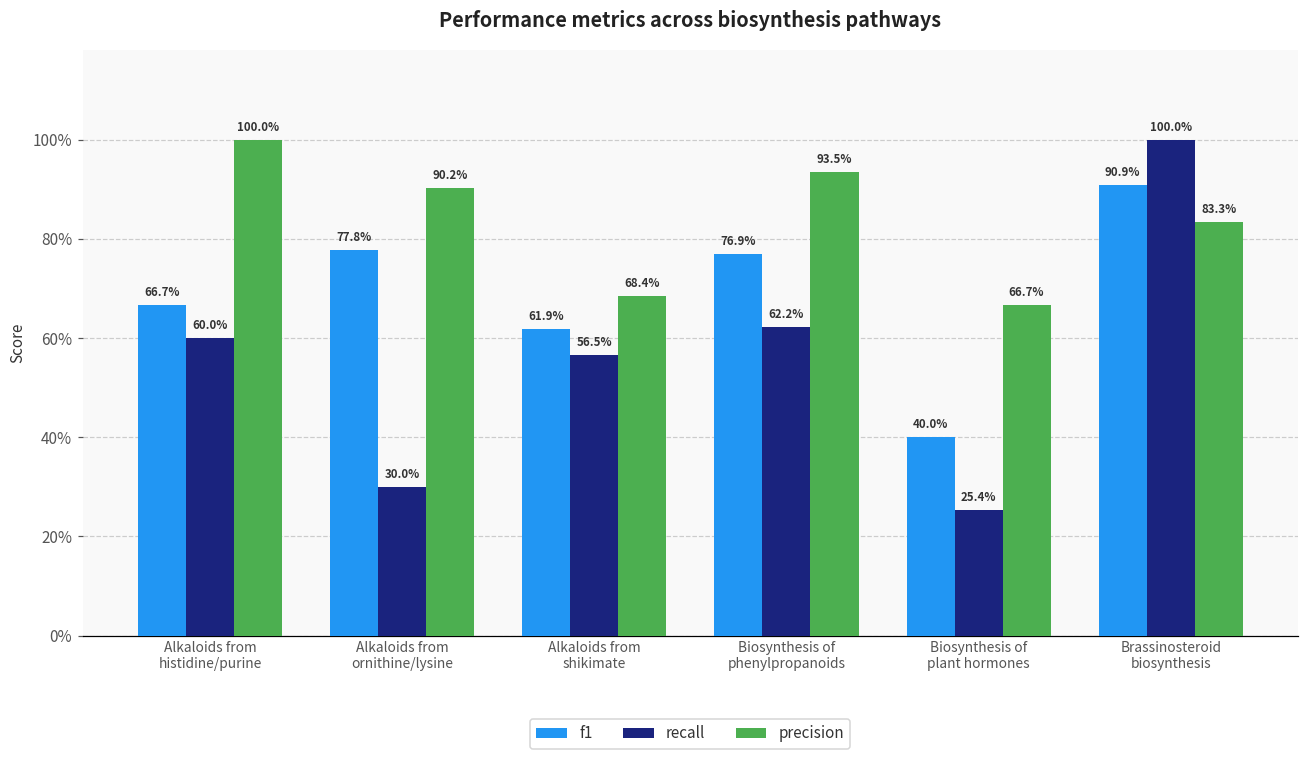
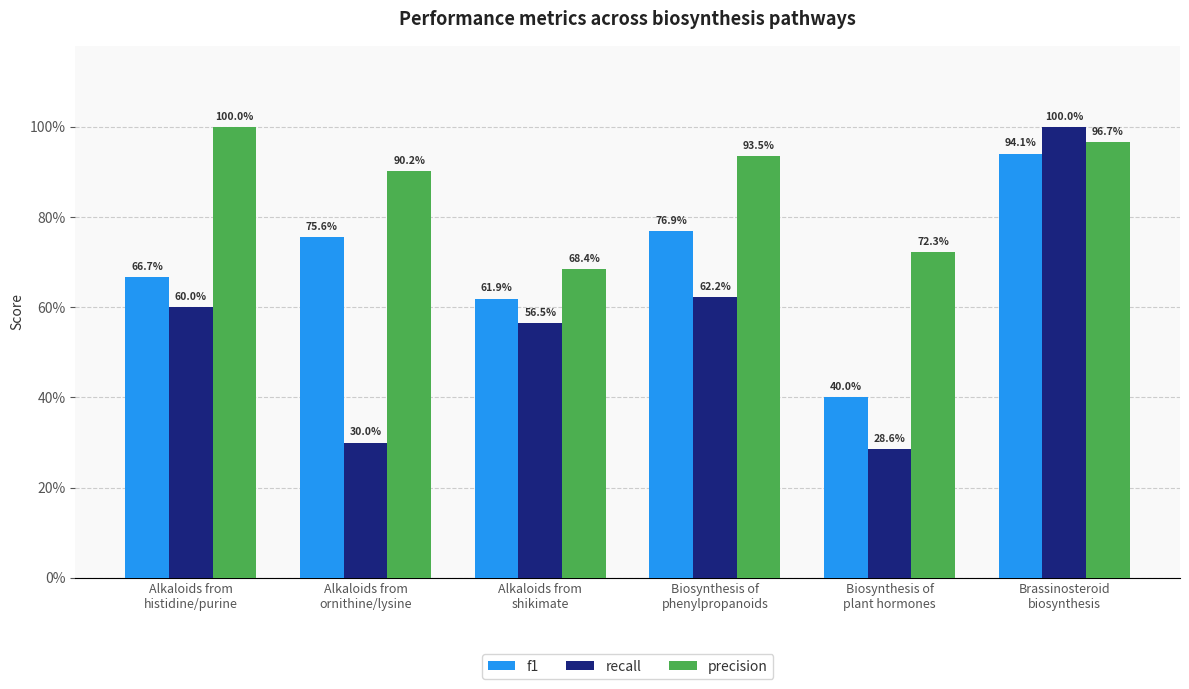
f1, Alkaloids from ornithine/lysine: 77.8% -> 75.6%
recall, Biosynthesis of plant hormones: 25.4% -> 28.6%
precision, Biosynthesis of plant hormones: 66.7% -> 72.3%
f1, Brassinosteroid biosynthesis: 90.9% -> 94.1%
precision, Brassinosteroid biosynthesis: 83.3% -> 96.7%
